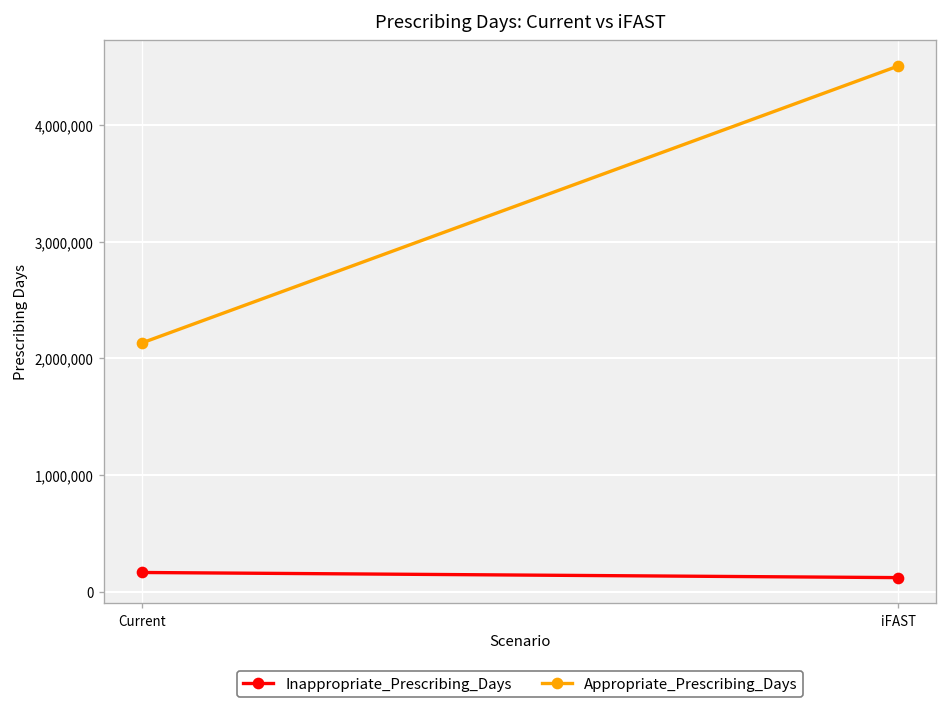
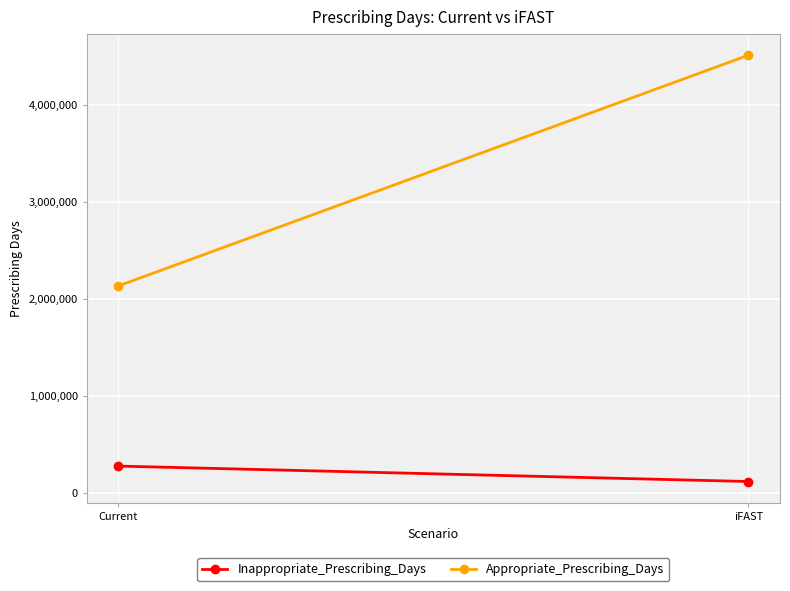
Inappropriate_Prescribing_Days, Current: 200,000 -> 300,000
